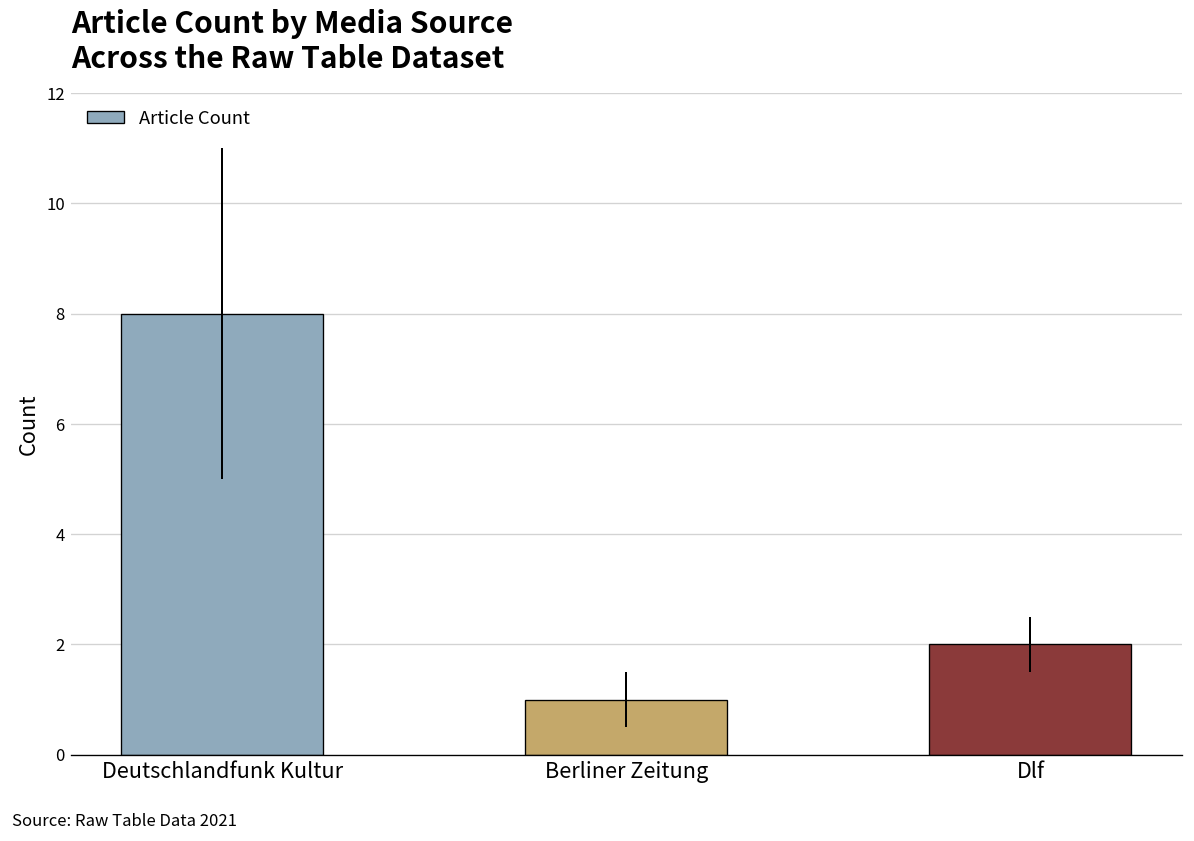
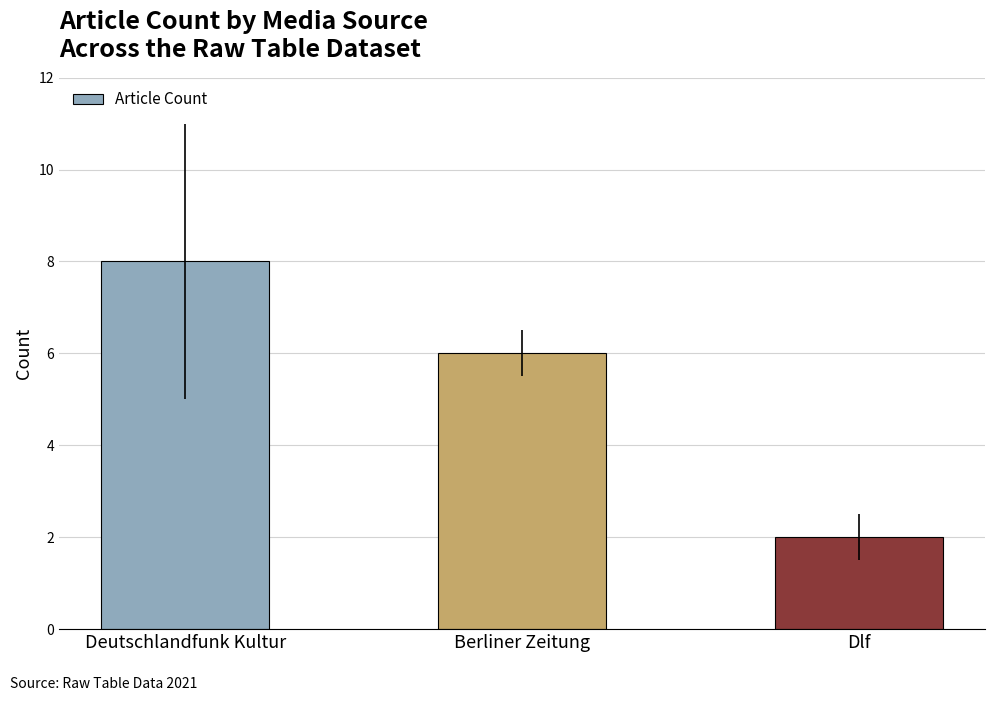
Berliner Zeitung: 1 -> 6
